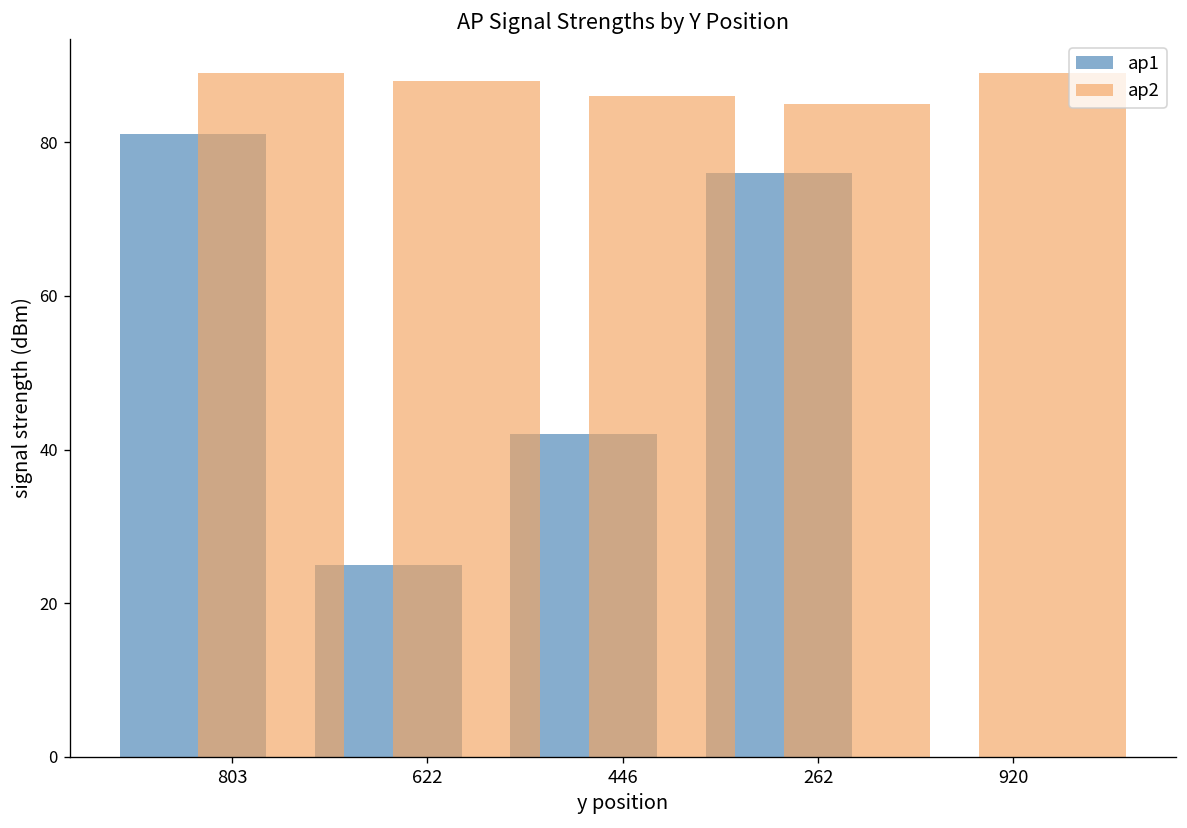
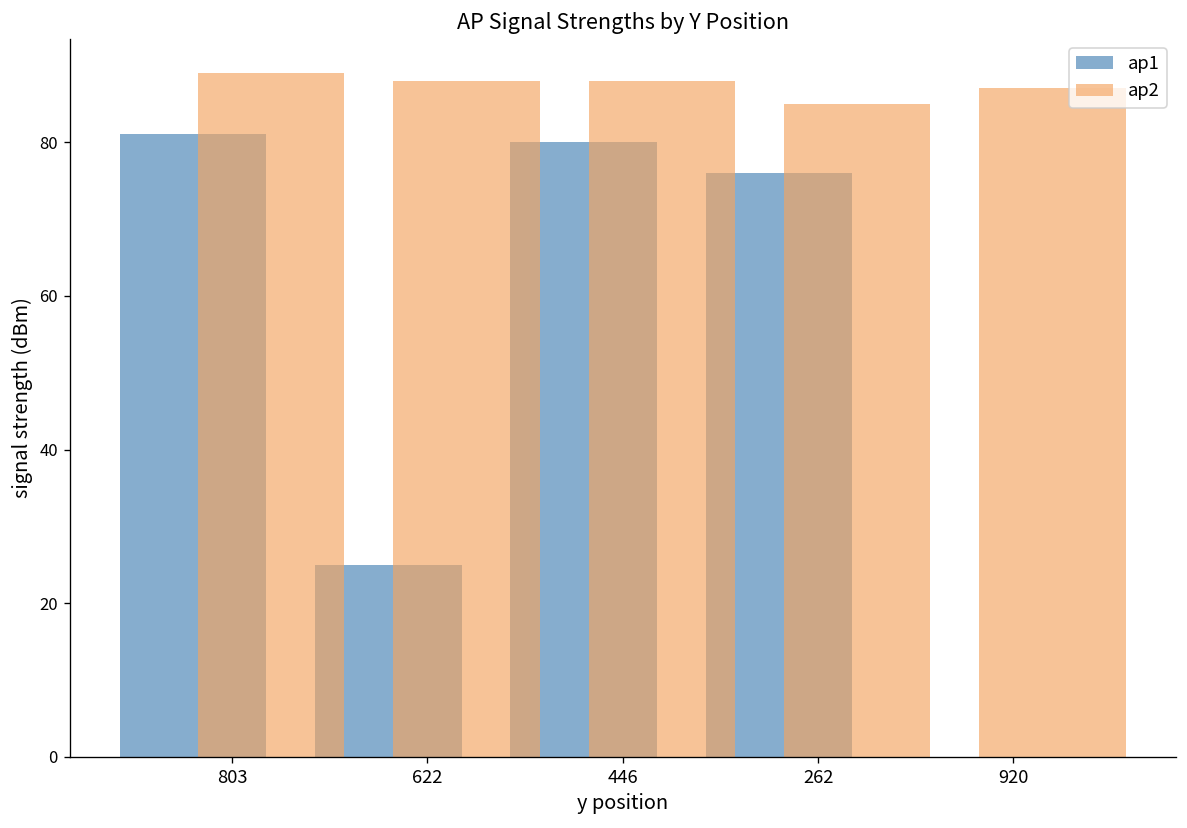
ap1, 446: 42 -> 80
ap2, 446: 86 -> 88
ap2, 920: 89 -> 87
